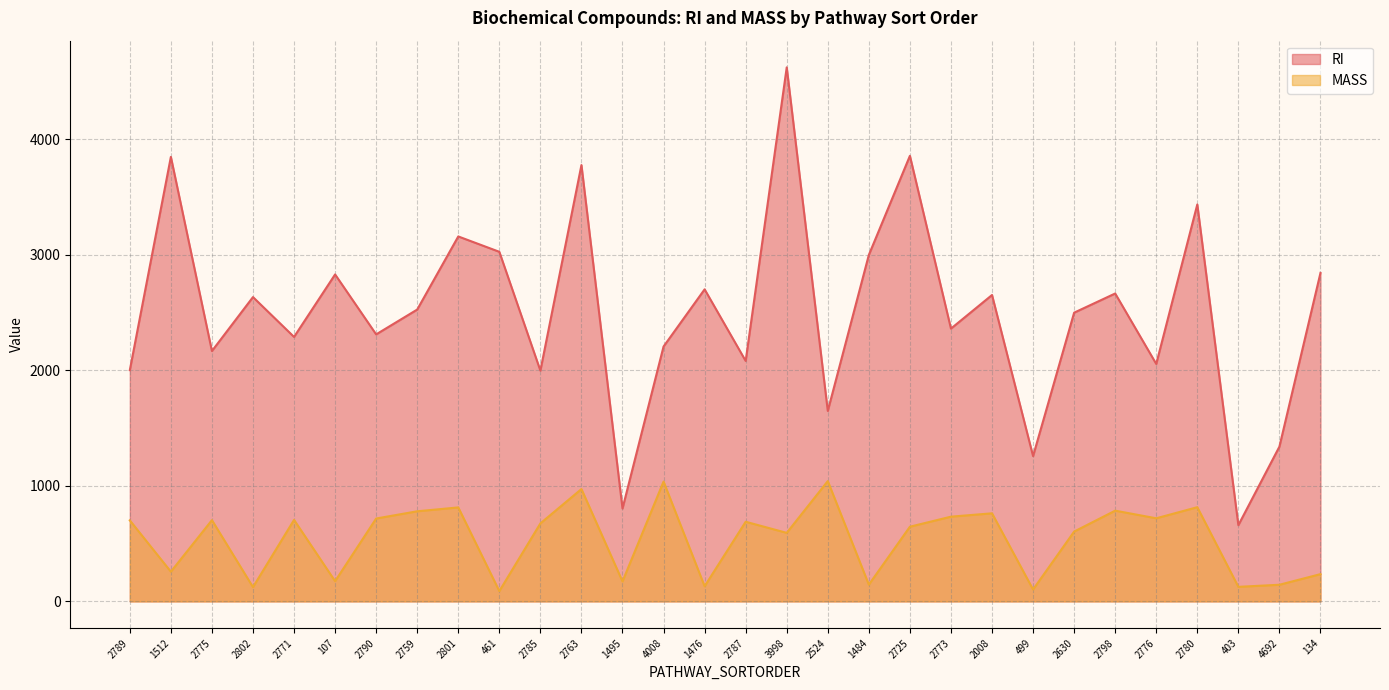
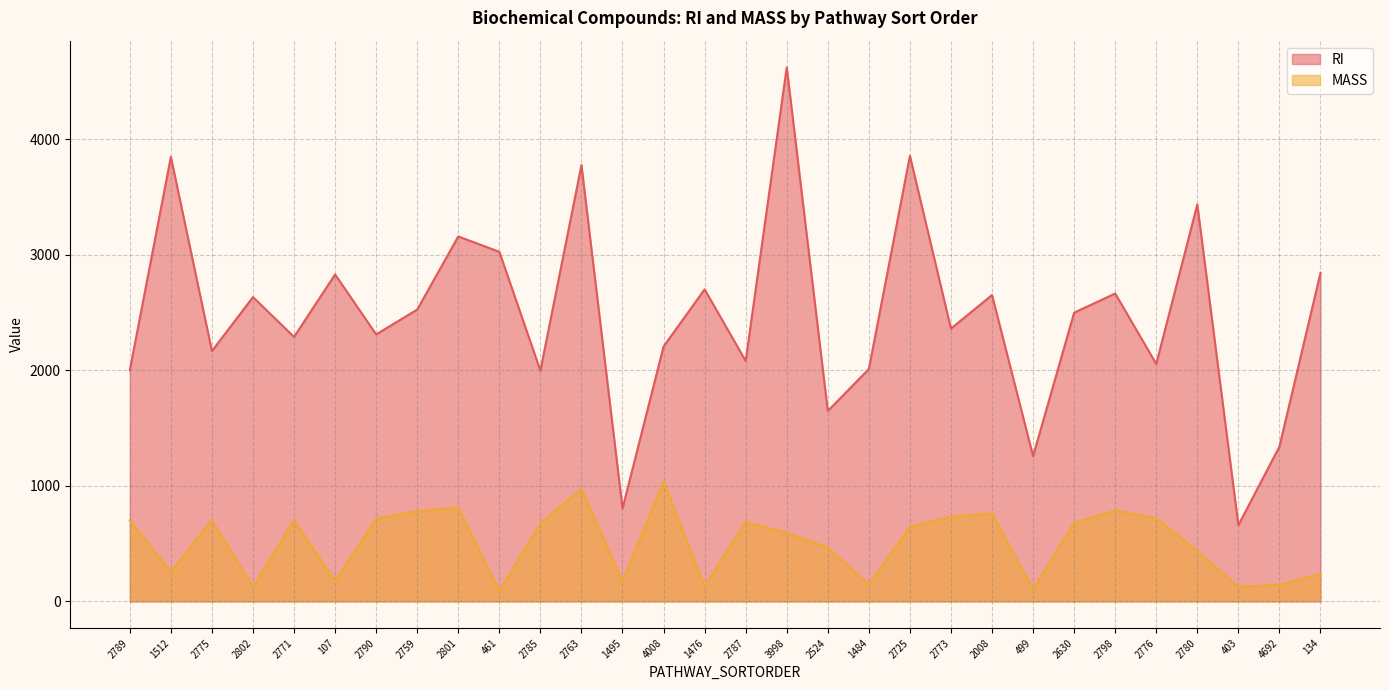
MASS, 2524: 1040 -> 470
RI, 1484: 3000 -> 2010
MASS, 2630: 600 -> 680
MASS, 2780: 820 -> 440
